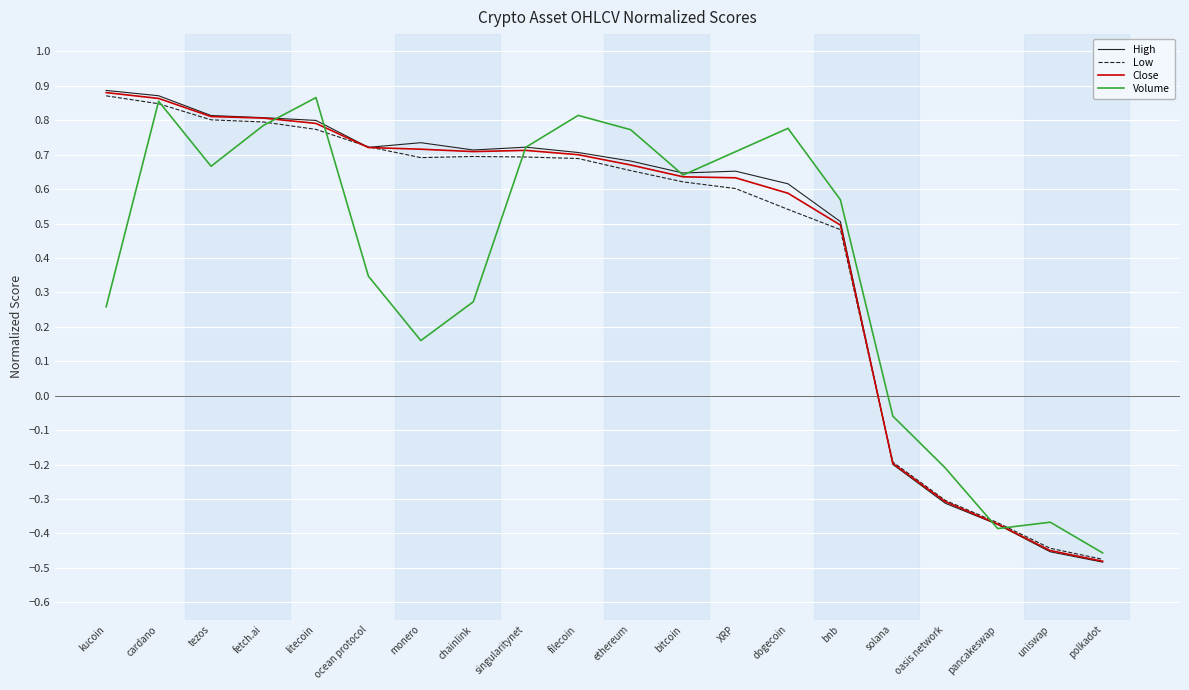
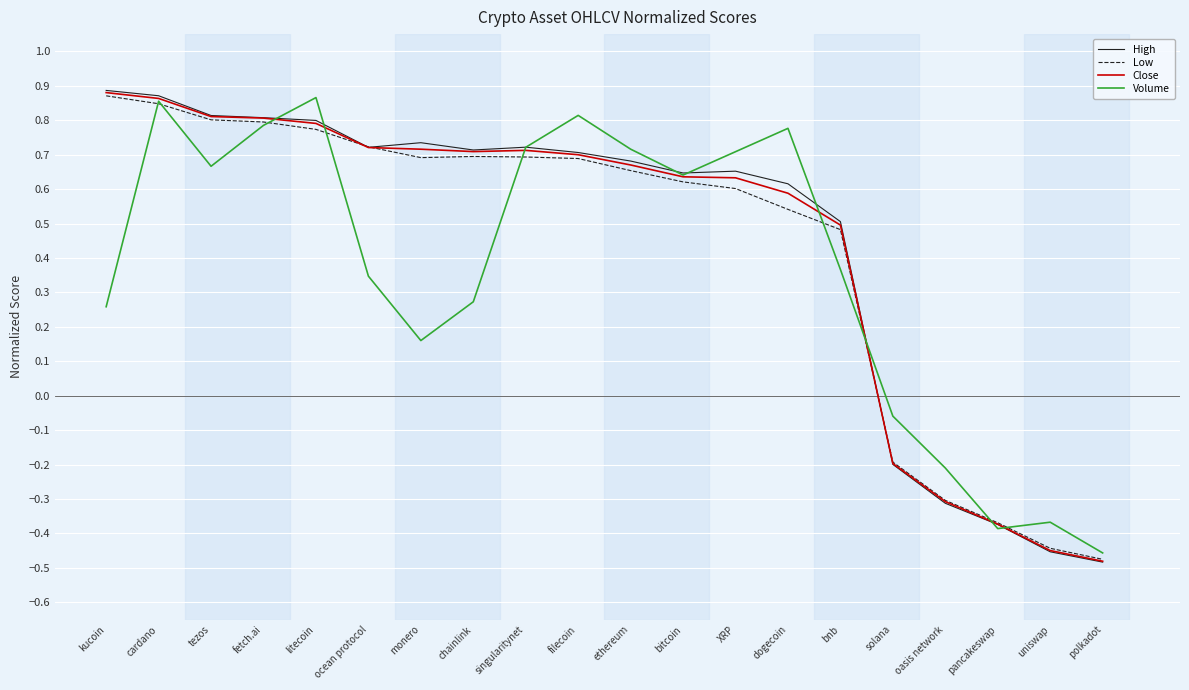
Volume, ethereum: 0.77 -> 0.72
Volume, bnb: 0.57 -> 0.37
